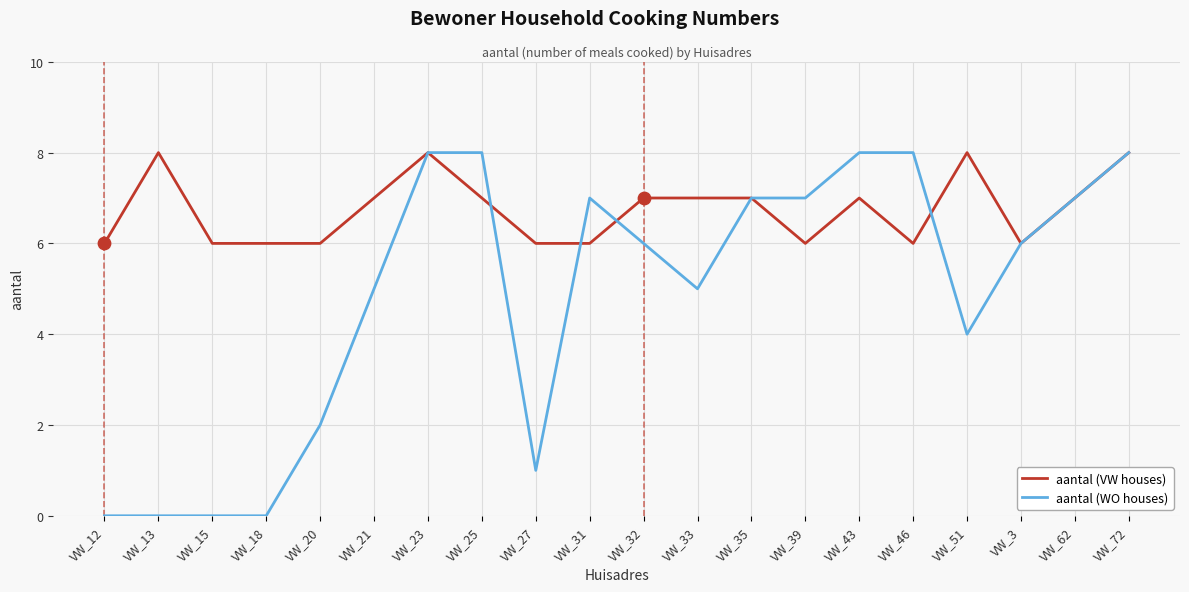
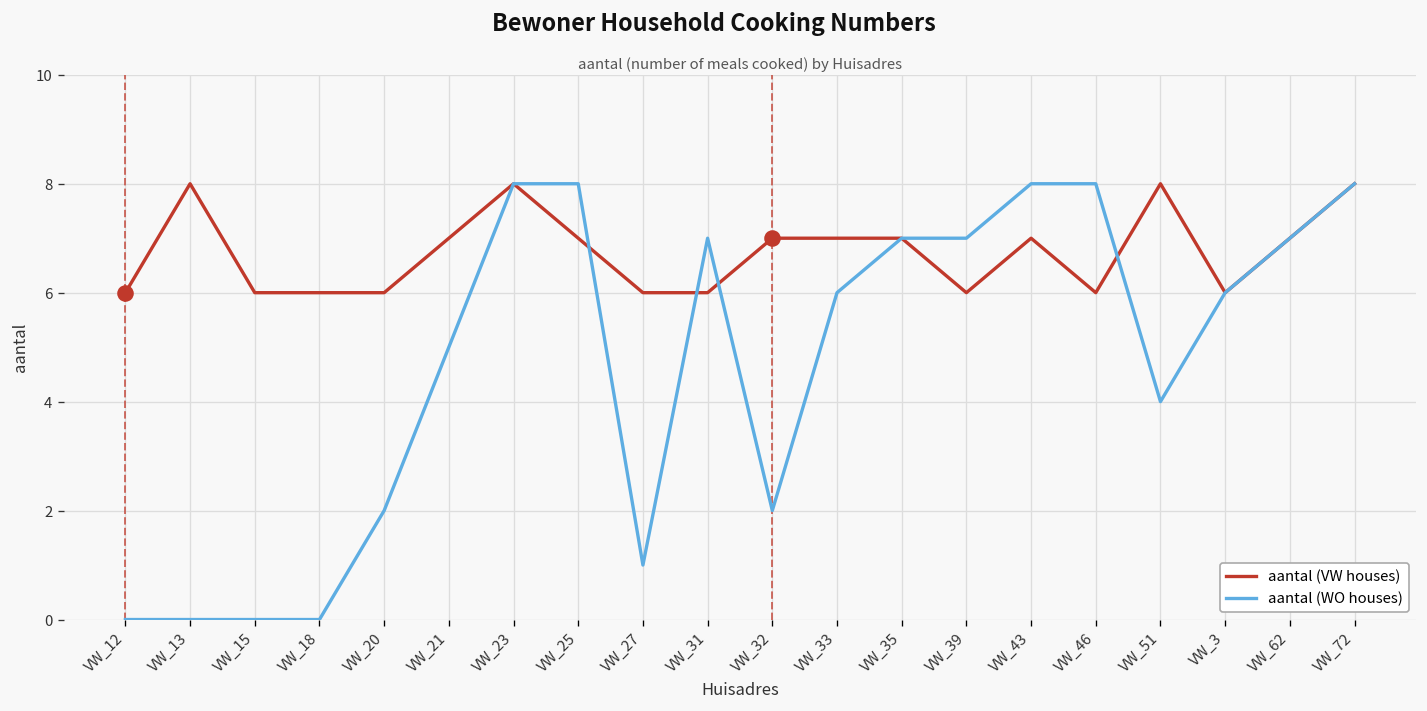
aantal (WO houses), VW_32: 6 -> 2
aantal (WO houses), VW_33: 5 -> 6
